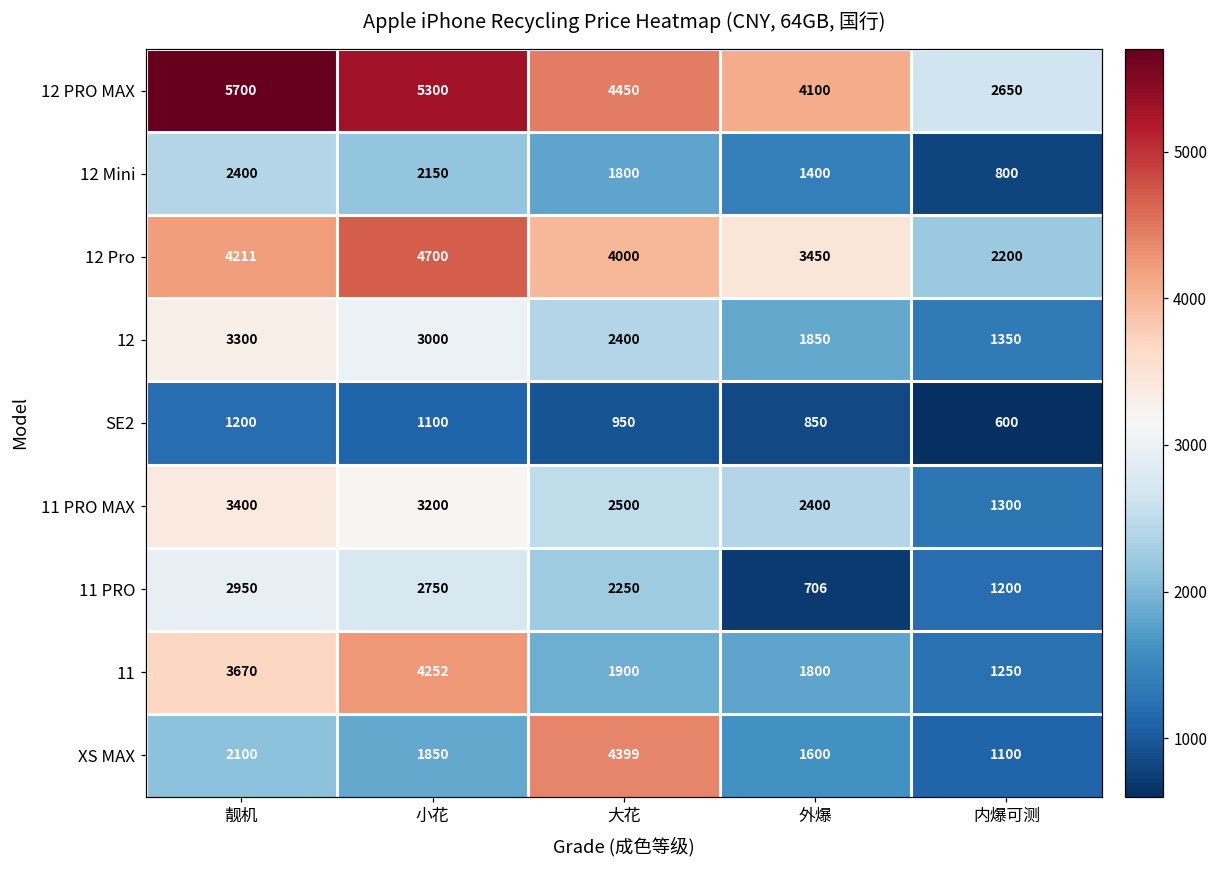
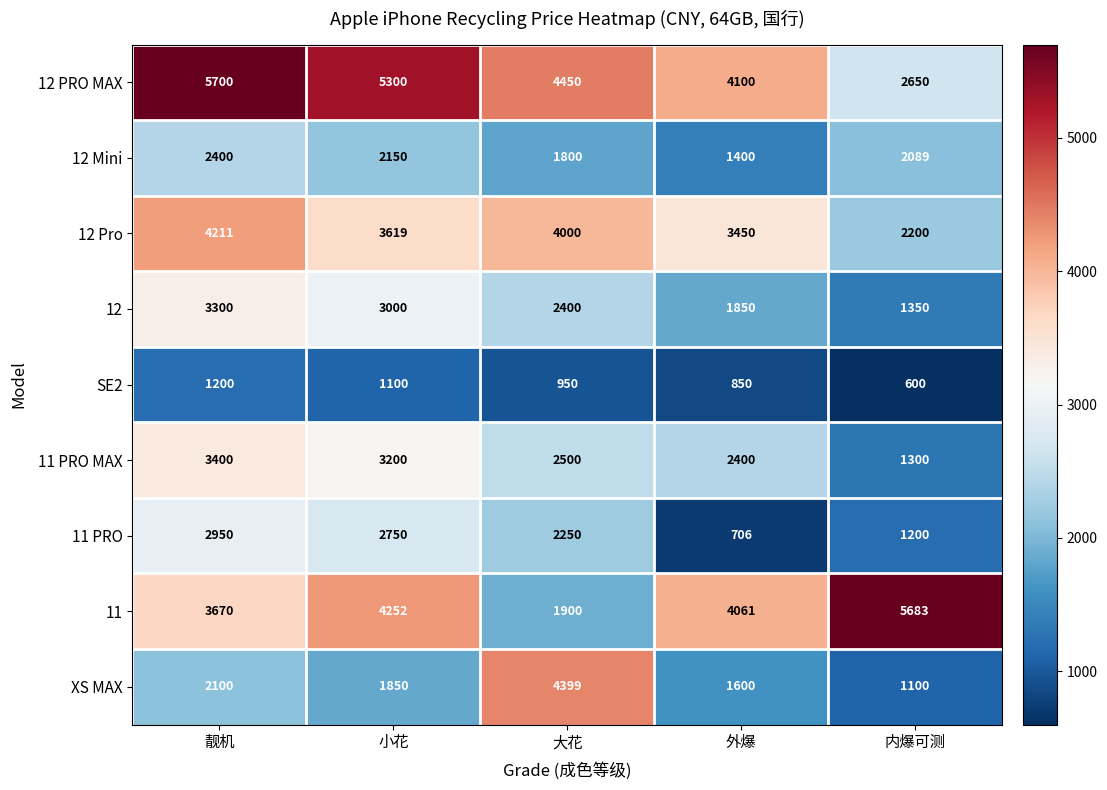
12 Mini, 内爆可测: 800 -> 2089
12 Pro, 小花: 4700 -> 3619
11, 外爆: 1800 -> 4061
11, 内爆可测: 1250 -> 5683
